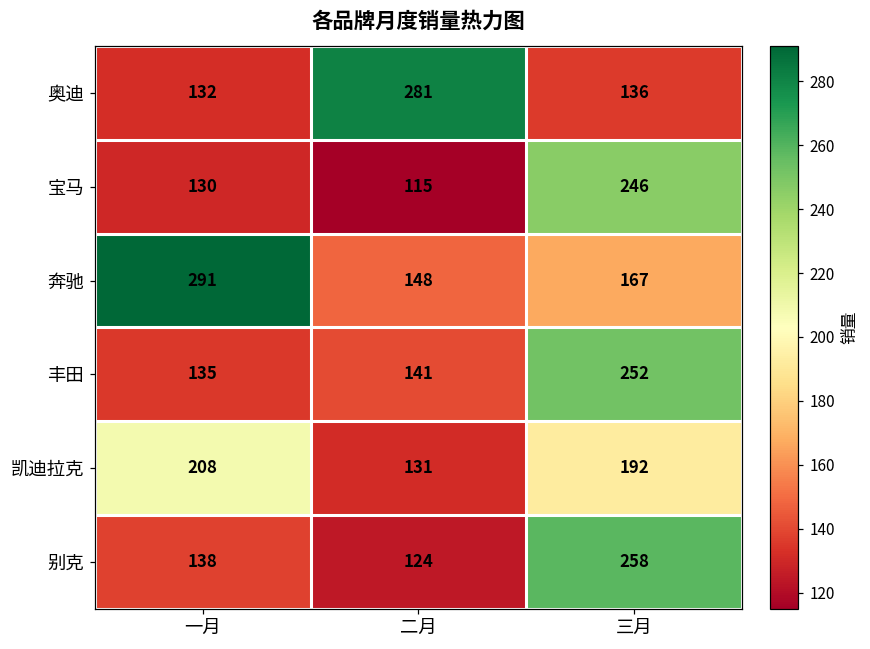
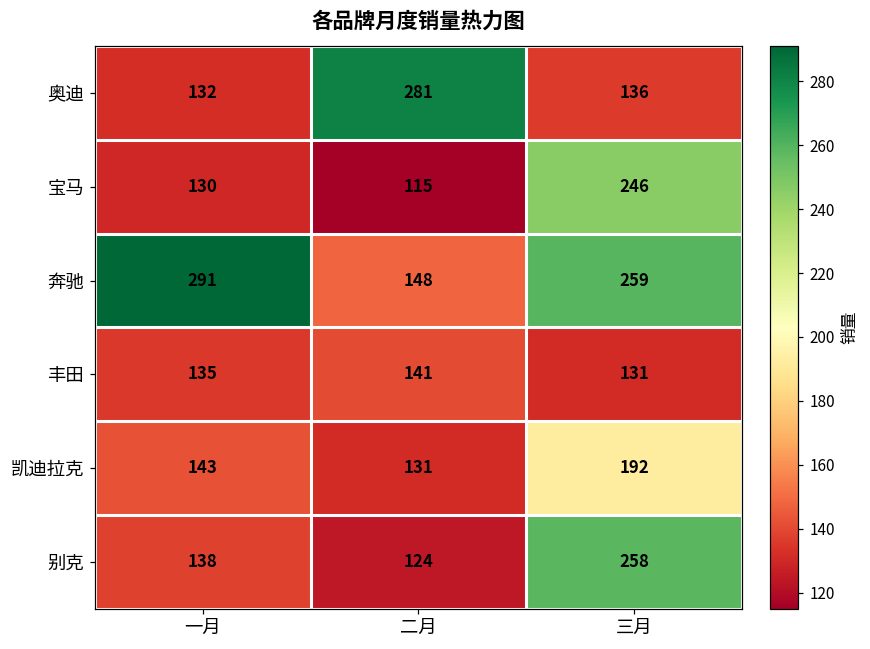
奔驰, 三月: 167 -> 259
丰田, 三月: 252 -> 131
凯迪拉克, 一月: 208 -> 143
